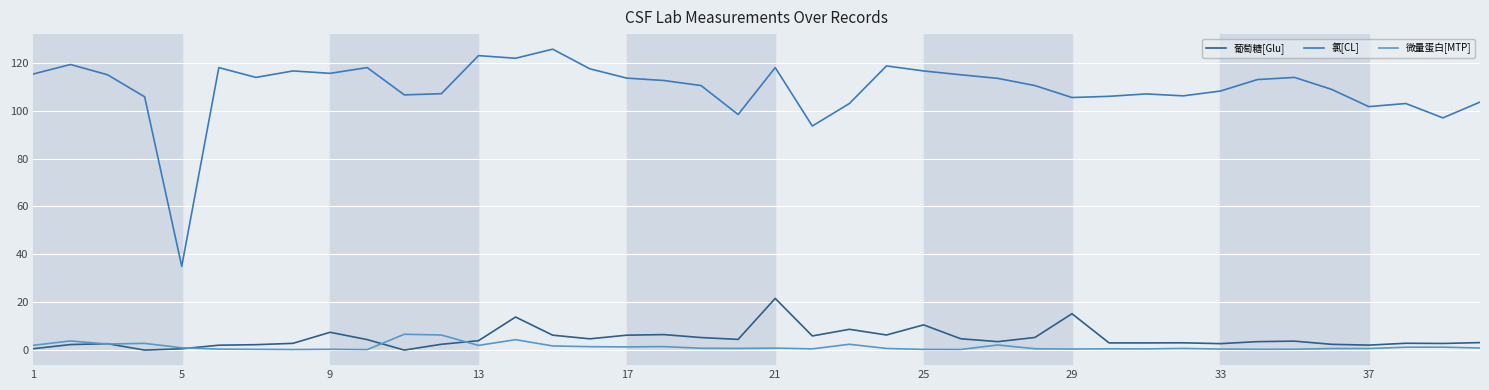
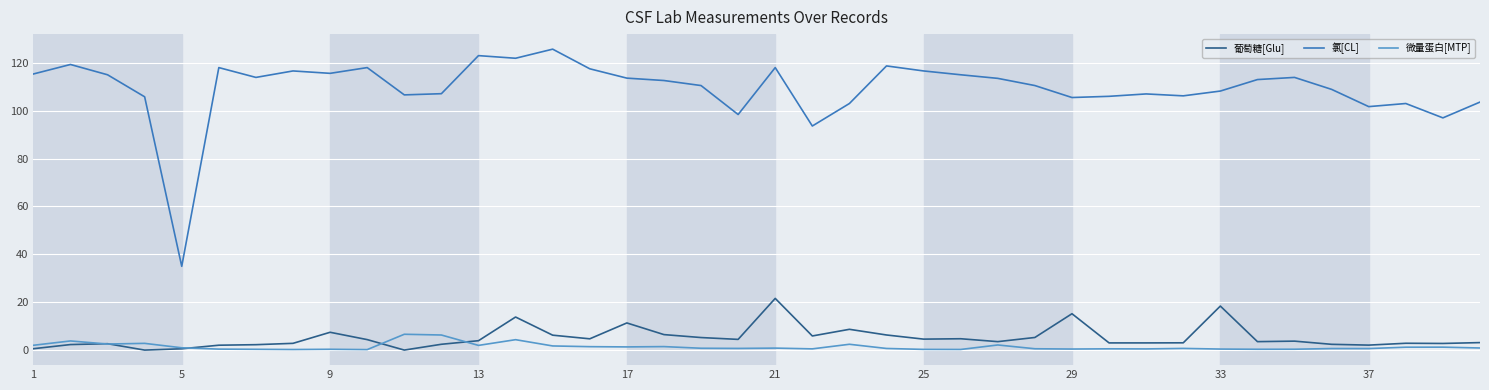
葡萄糖[Glu], 17: 6 -> 11
葡萄糖[Glu], 25: 11 -> 5
葡萄糖[Glu], 33: 3 -> 18
